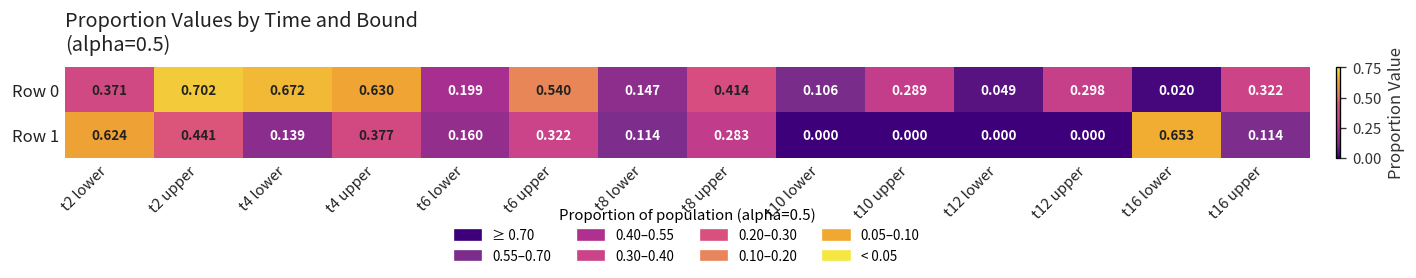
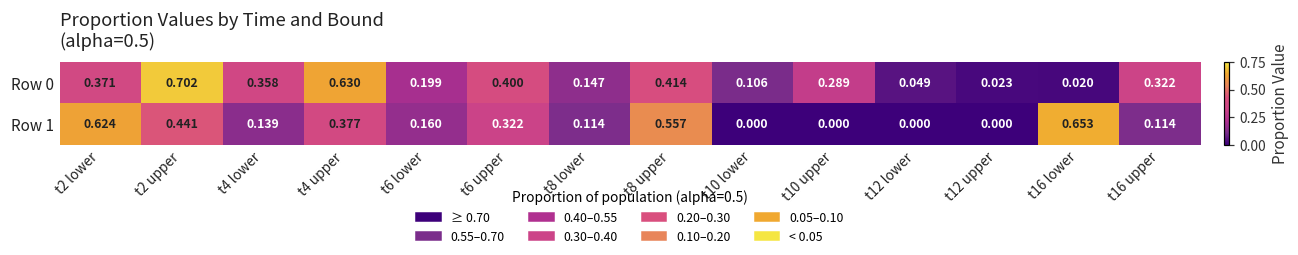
Row 0, t4 lower: 0.672 -> 0.358
Row 0, t6 upper: 0.540 -> 0.400
Row 0, t12 upper: 0.298 -> 0.023
Row 1, t8 upper: 0.283 -> 0.557
